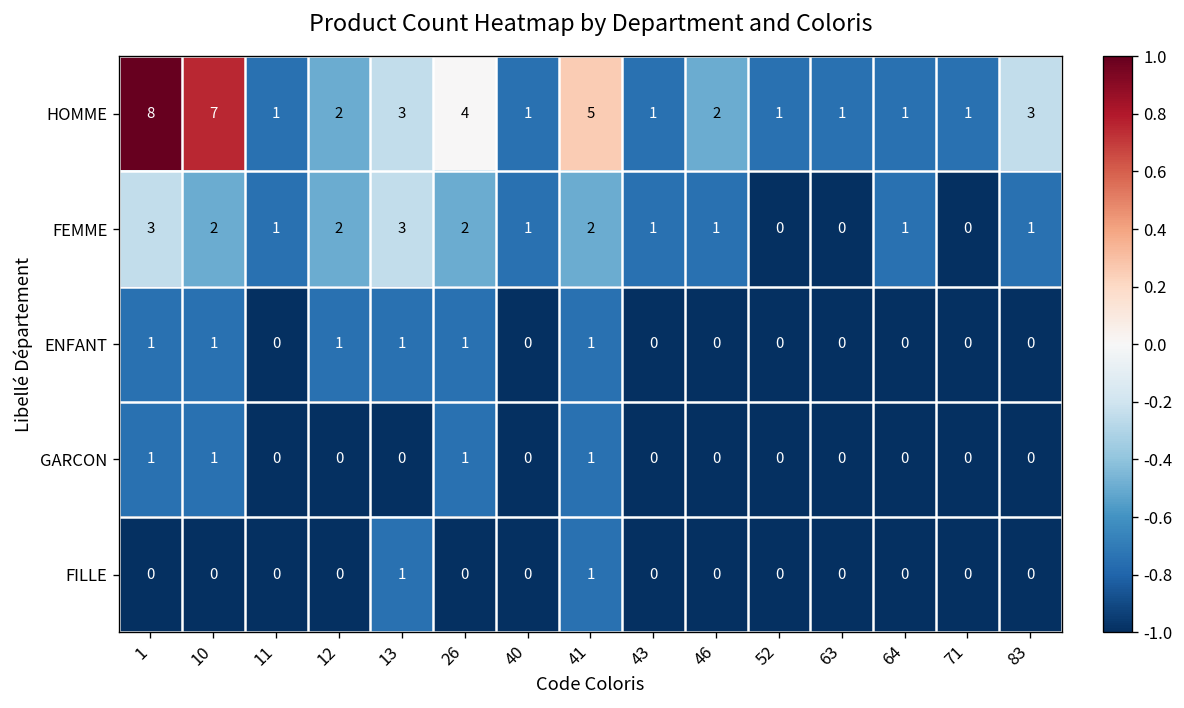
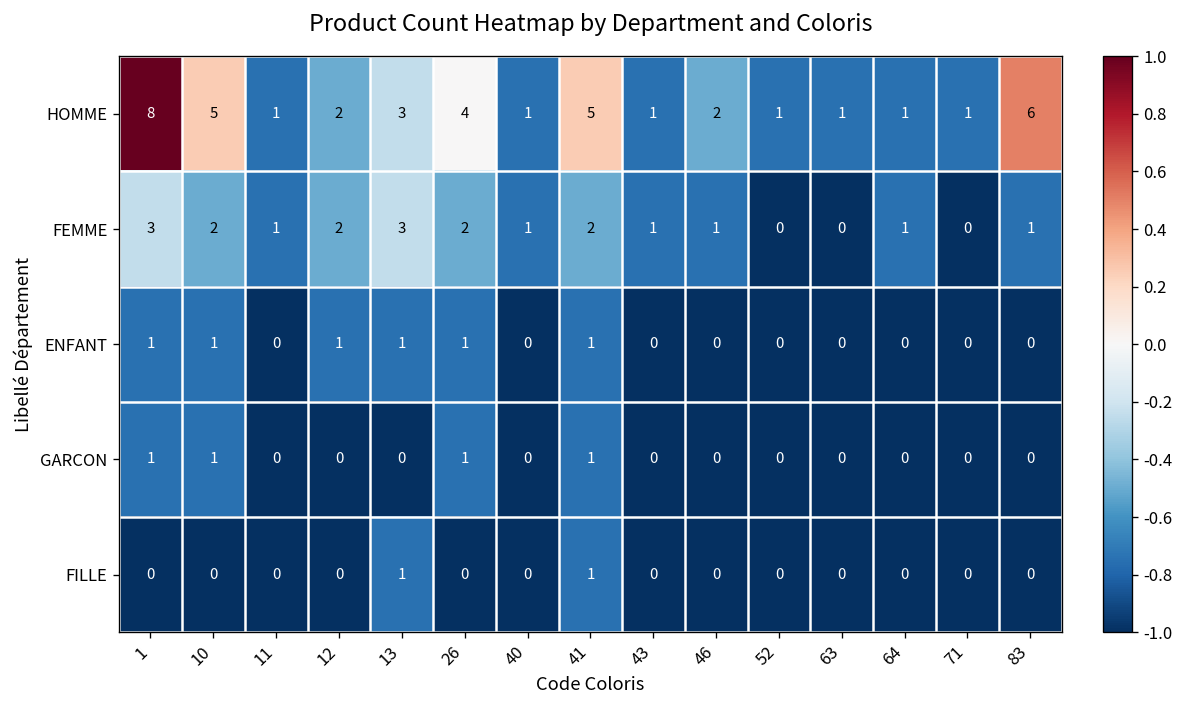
HOMME, 10: 7 -> 5
HOMME, 83: 3 -> 6
